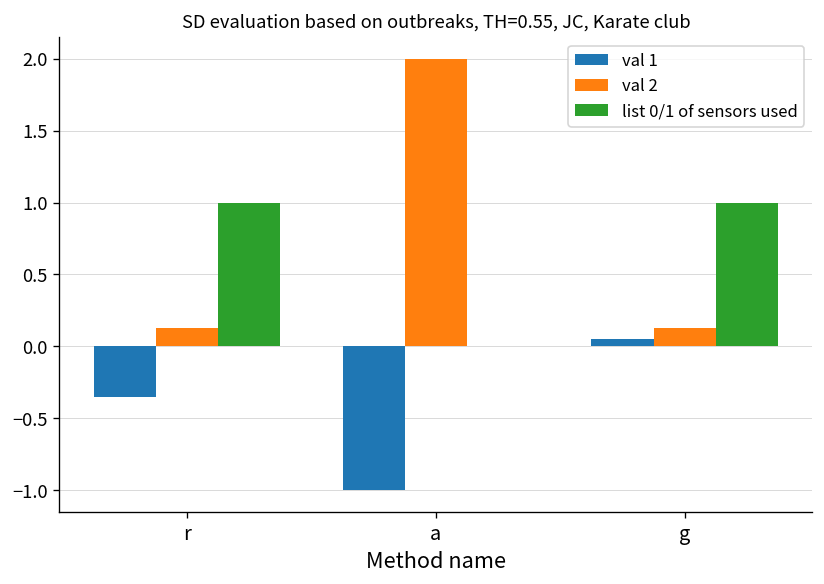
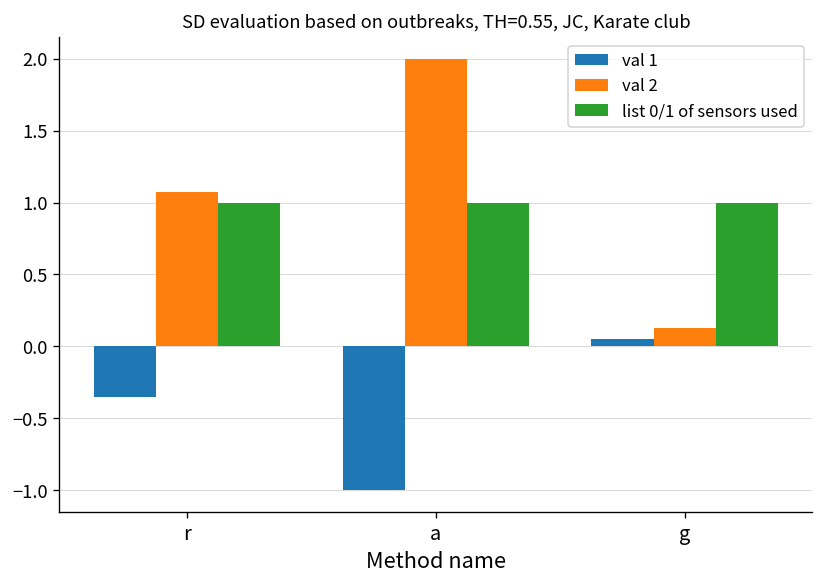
val 2, r: 0.13 -> 1.07
list 0/1 of sensors used, a: 0 -> 1
